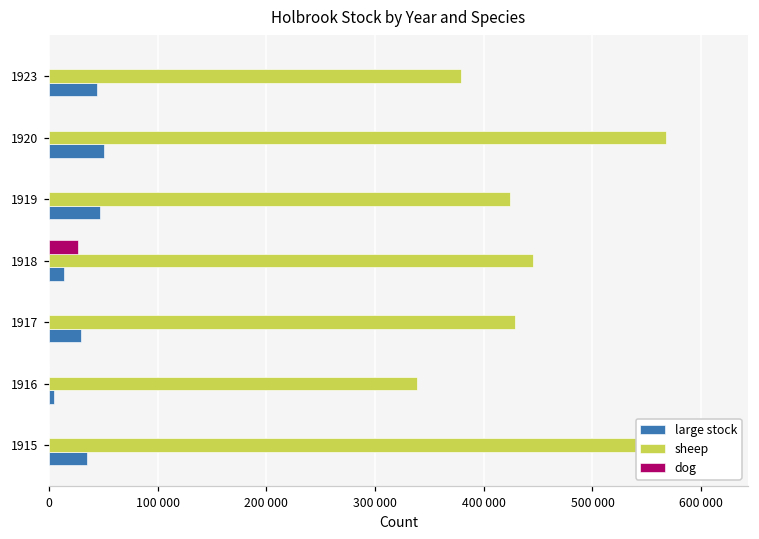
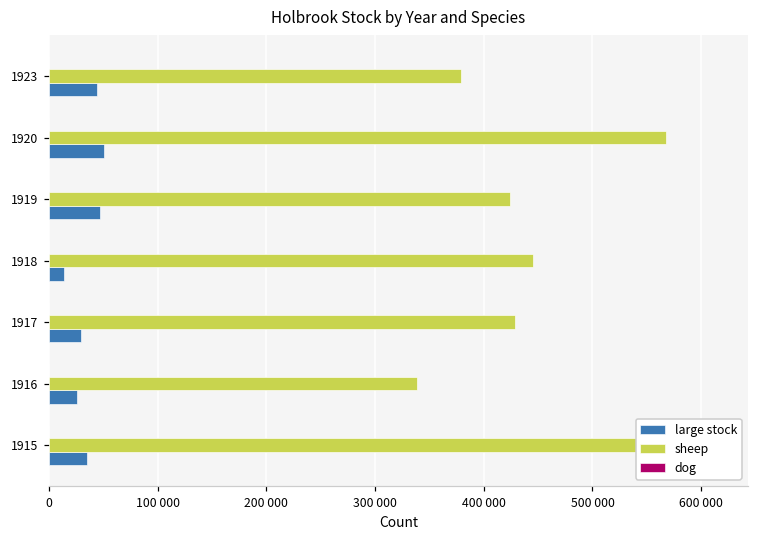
dog, 1918: 30000 -> 0
large stock, 1916: 10000 -> 30000
